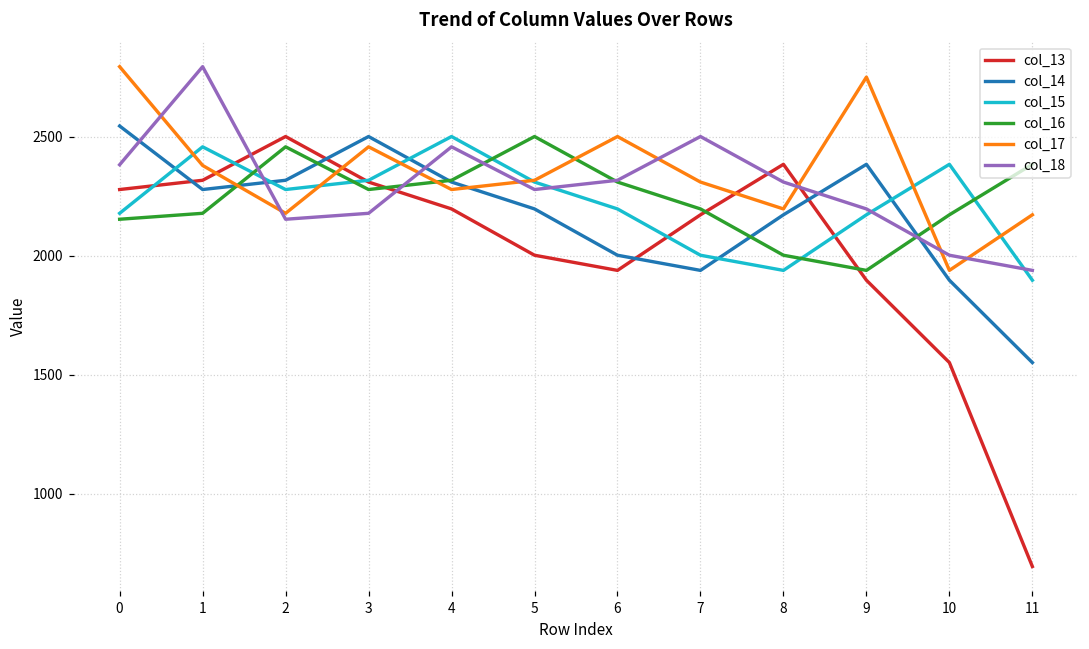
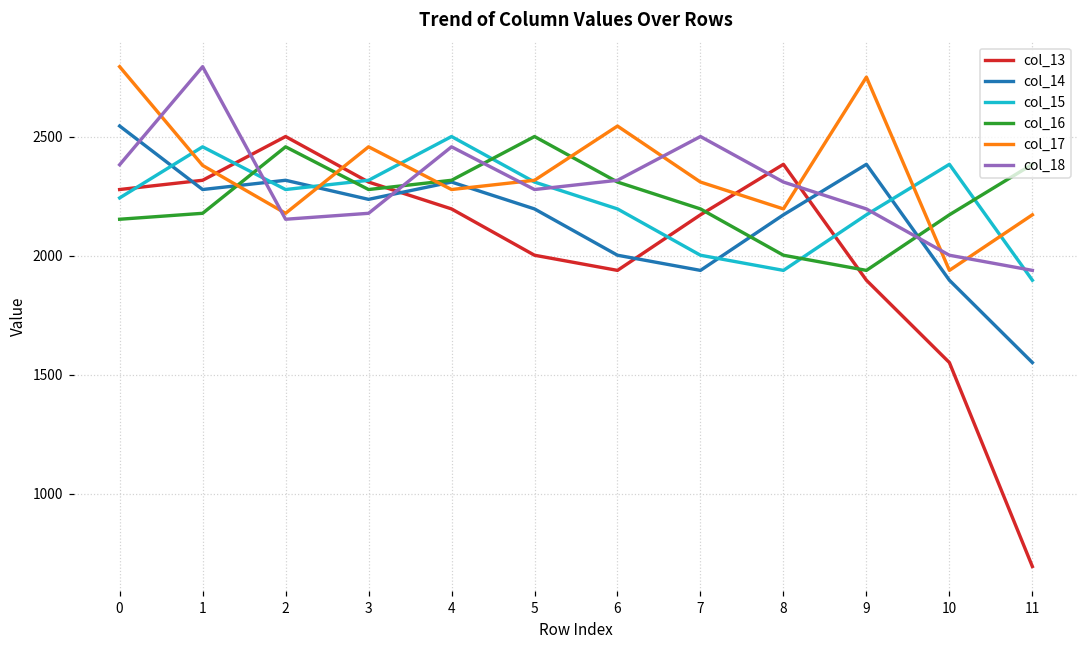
col_15, 0: 2180 -> 2240
col_14, 3: 2500 -> 2240
col_17, 6: 2500 -> 2540
